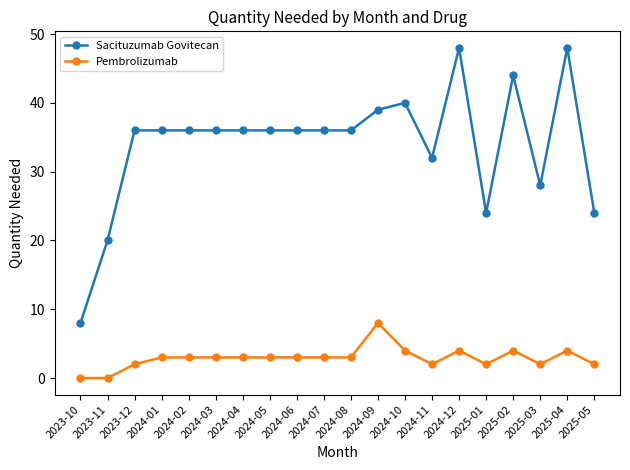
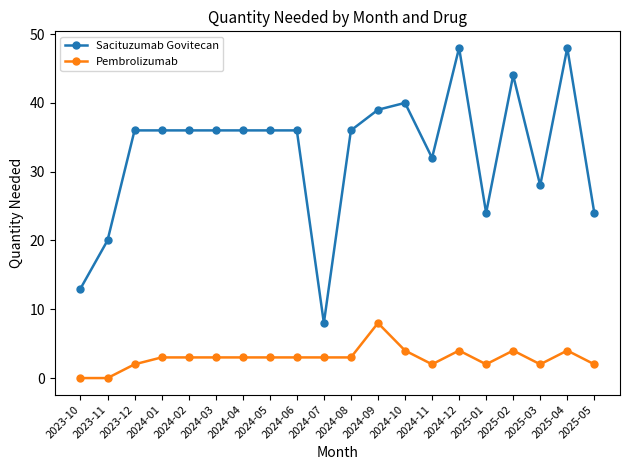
Sacituzumab Govitecan, 2023-10: 8 -> 13
Sacituzumab Govitecan, 2024-07: 36 -> 8
